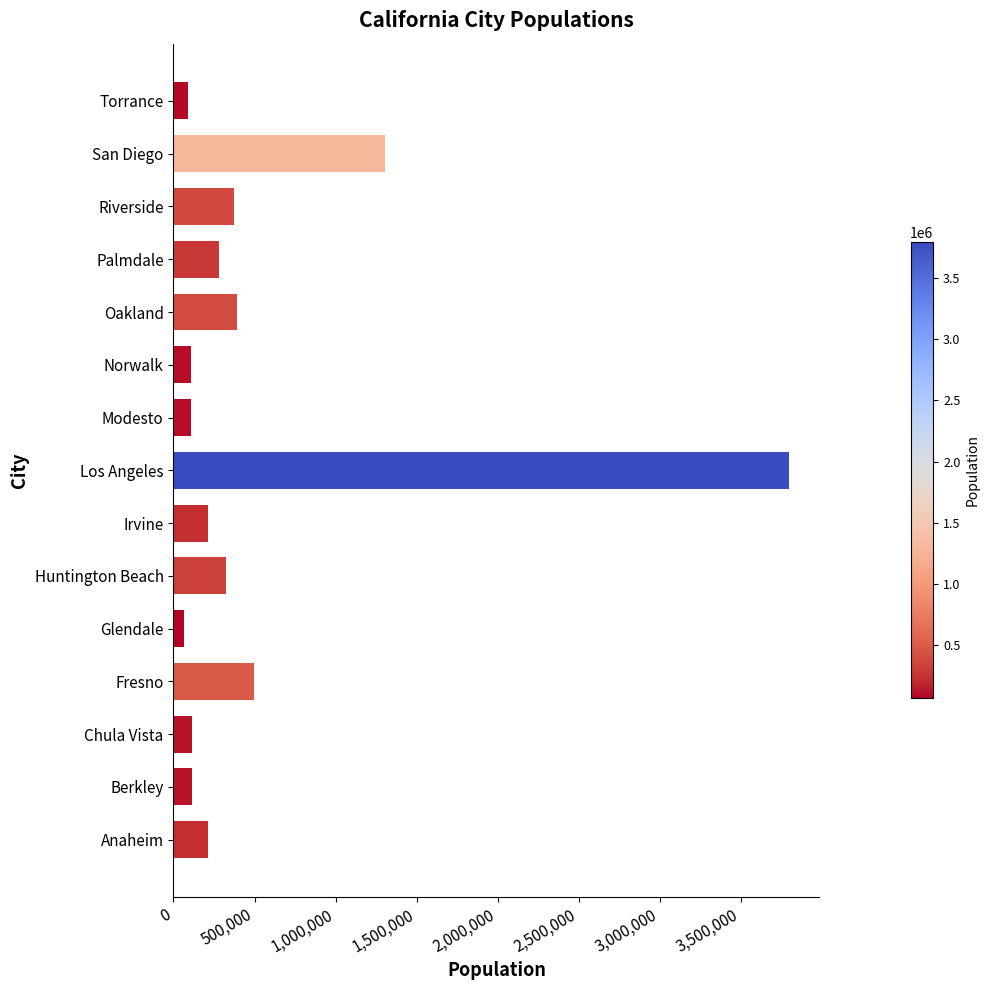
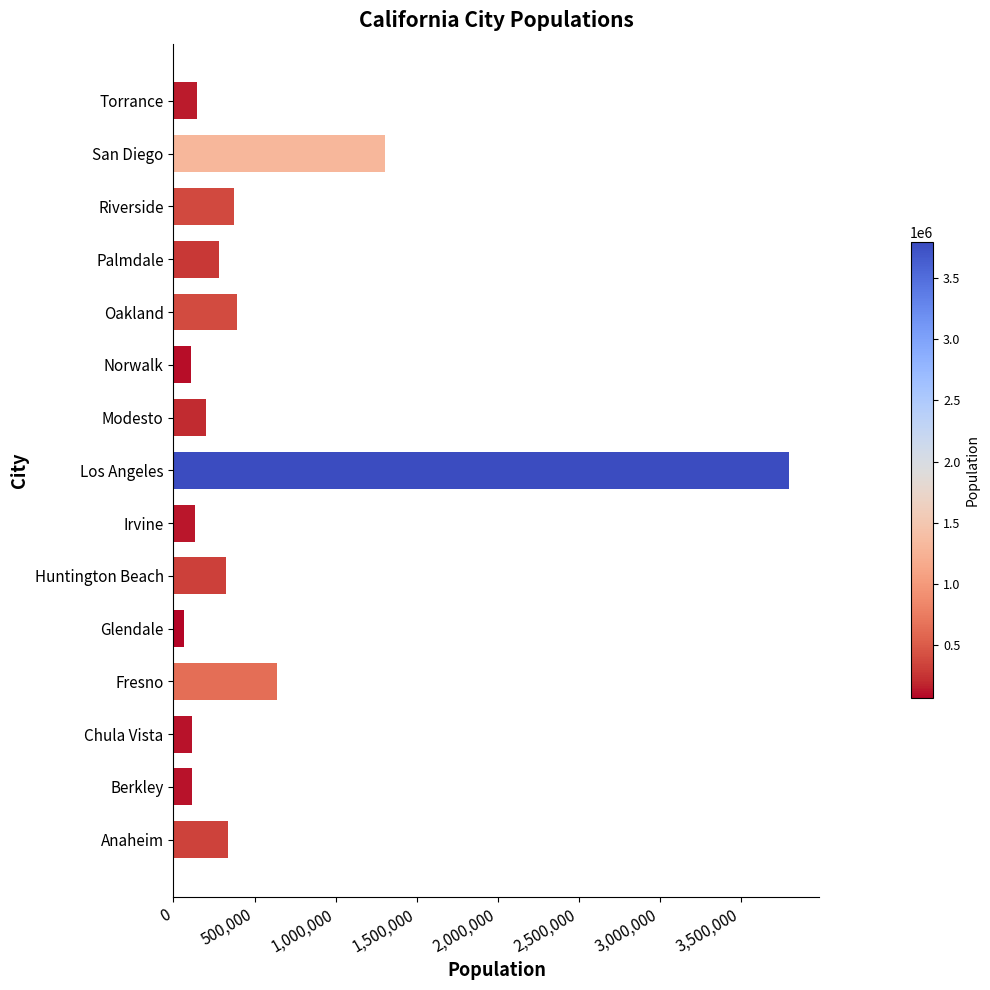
Torrance: 90,000 -> 150,000
Modesto: 110,000 -> 200,000
Irvine: 210,000 -> 130,000
Fresno: 490,000 -> 640,000
Anaheim: 210,000 -> 340,000
